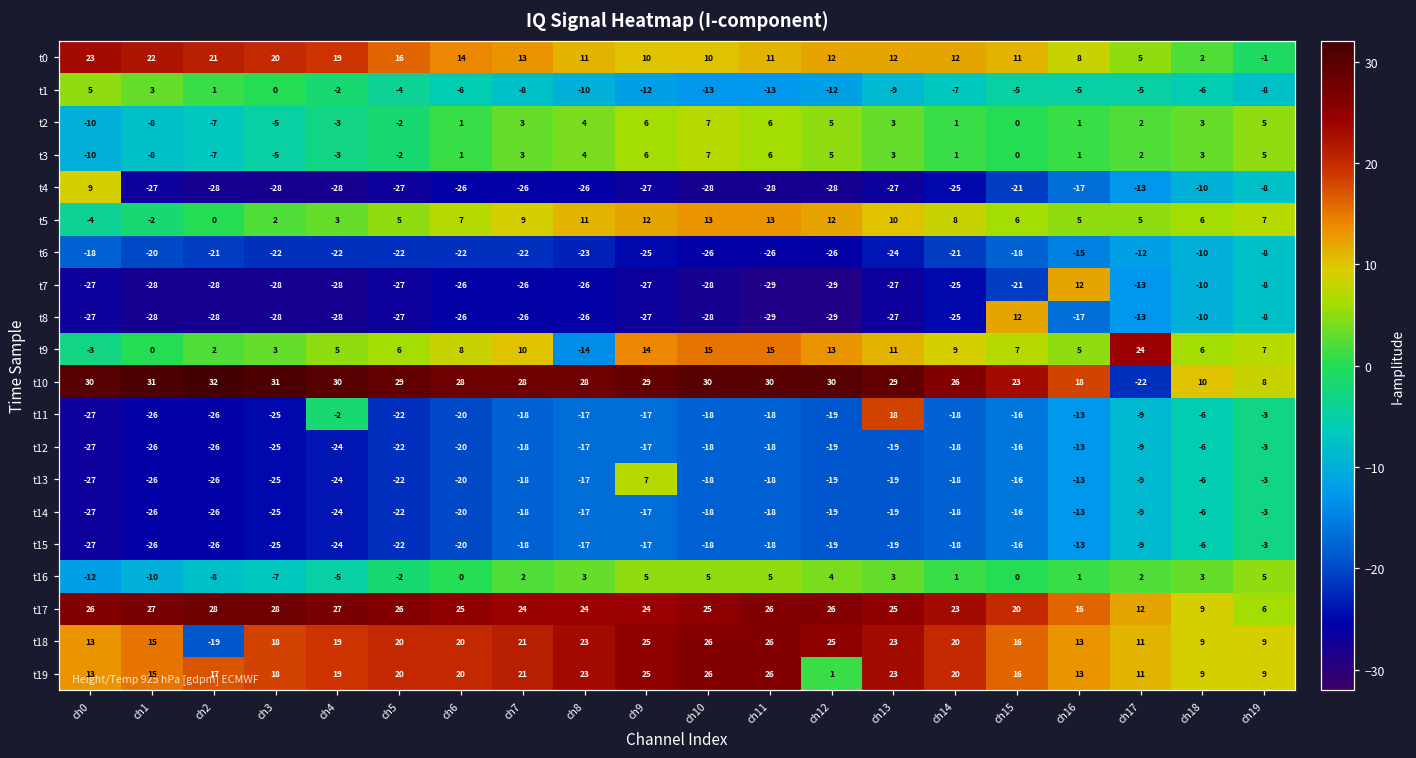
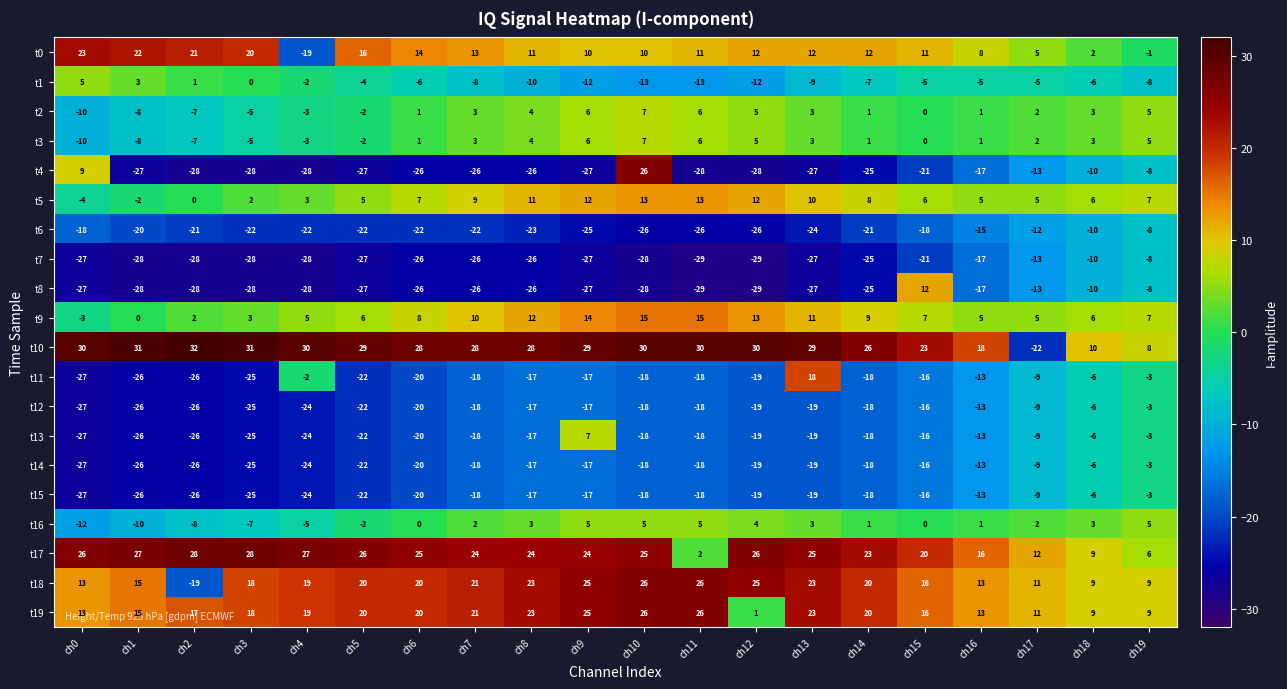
t0, ch4: 19 -> -19
t4, ch10: -28 -> 26
t7, ch16: 12 -> -17
t9, ch8: -14 -> 12
t9, ch17: 24 -> 5
t17, ch11: 26 -> 2
